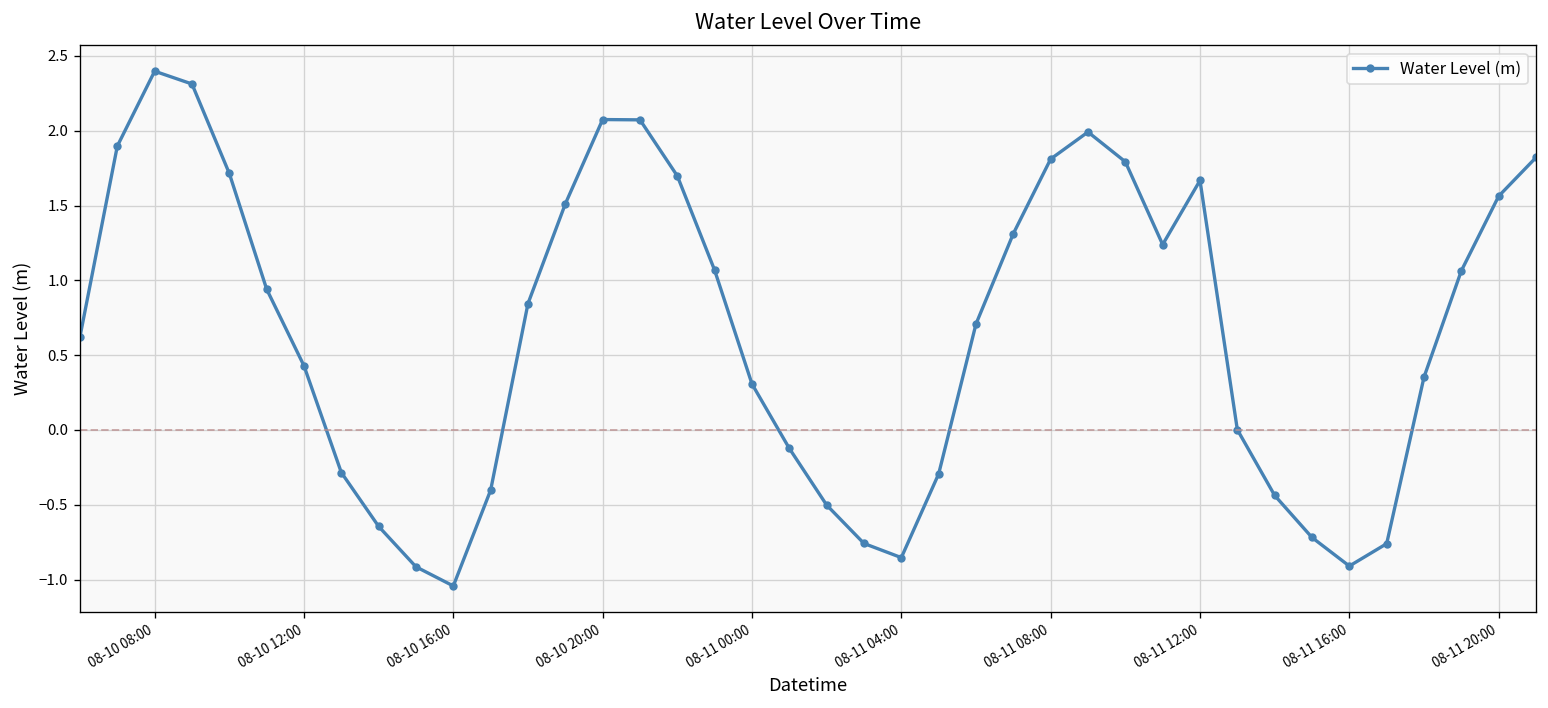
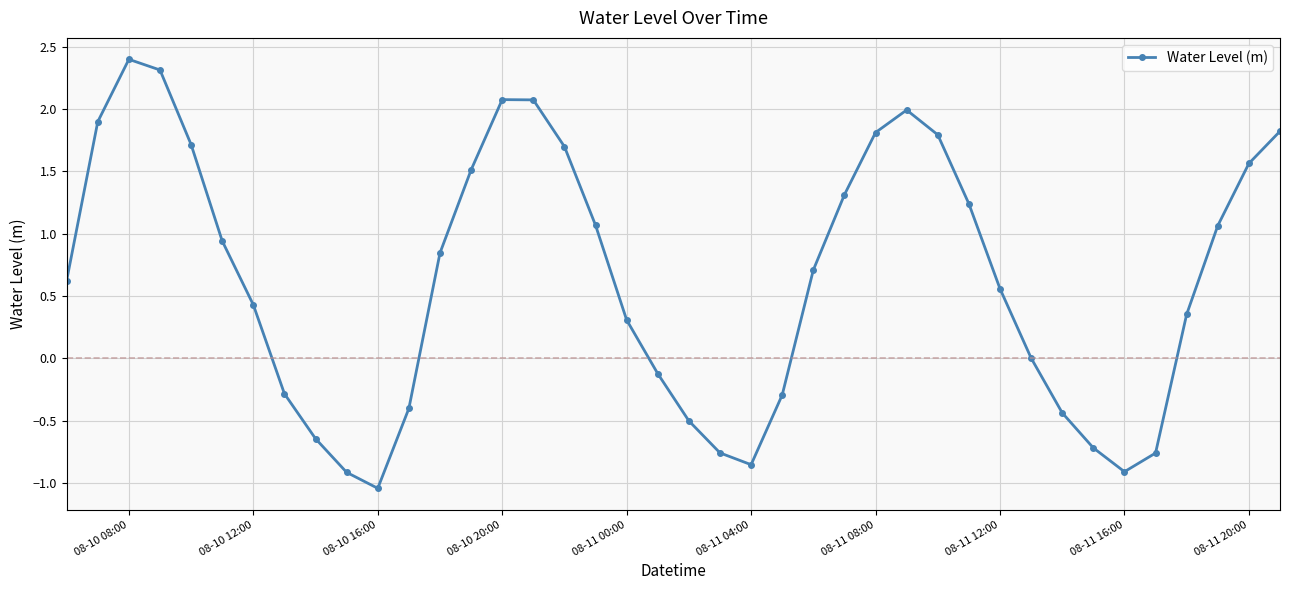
08-11 12:00: 1.67 -> 0.56
